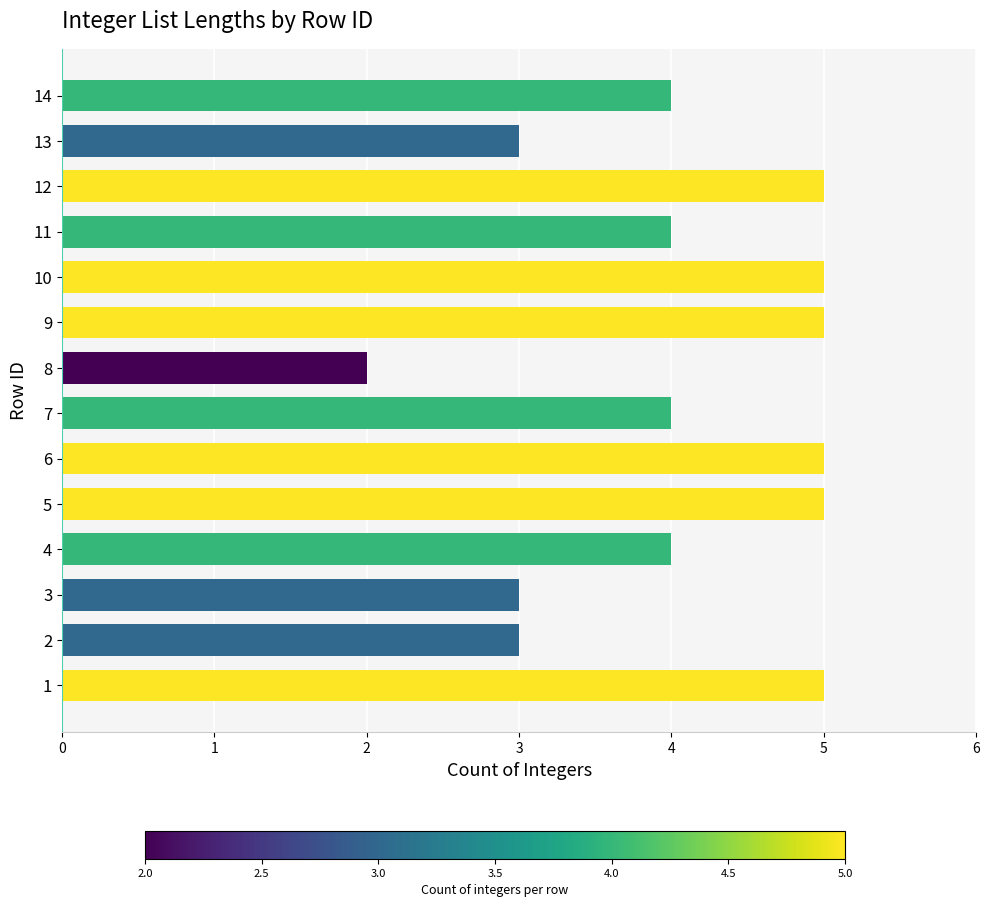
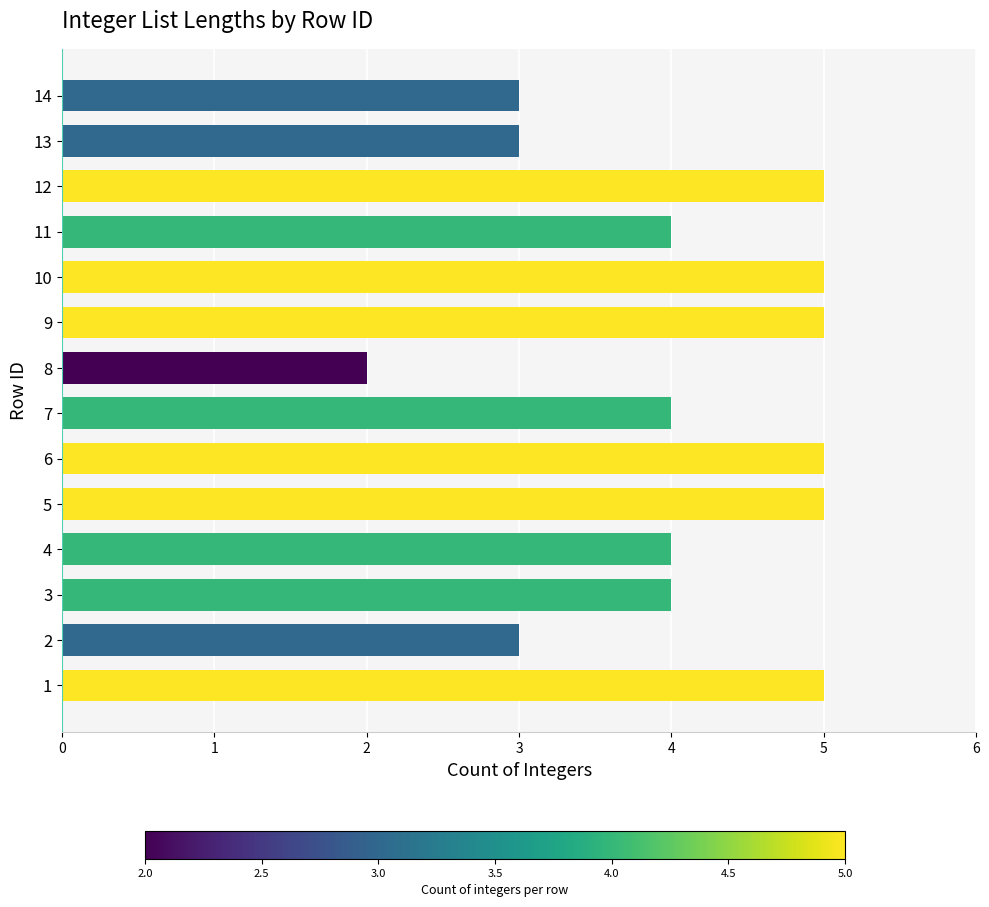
14: 4 -> 3
3: 3 -> 4
